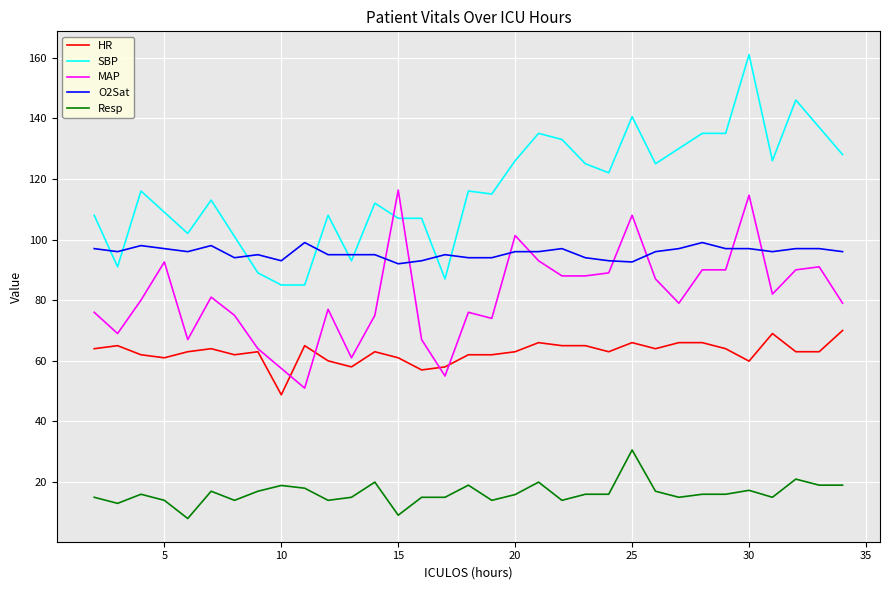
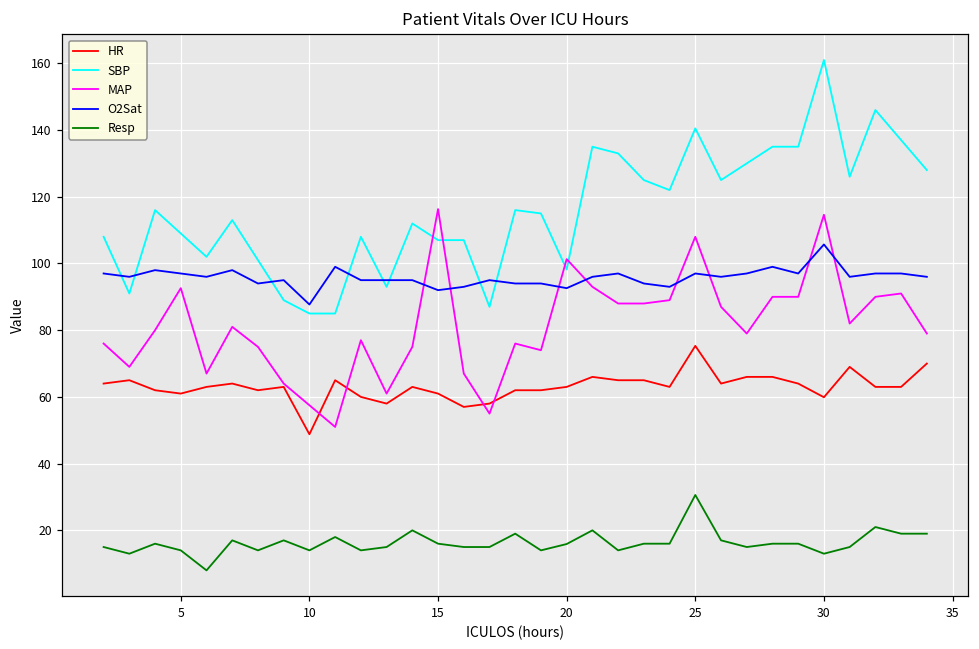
O2Sat, 10: 93 -> 88
Resp, 10: 19 -> 14
Resp, 15: 9 -> 16
SBP, 20: 126 -> 98
O2Sat, 20: 96 -> 93
HR, 25: 66 -> 75
O2Sat, 25: 93 -> 97
O2Sat, 30: 97 -> 106
Resp, 30: 17 -> 13
